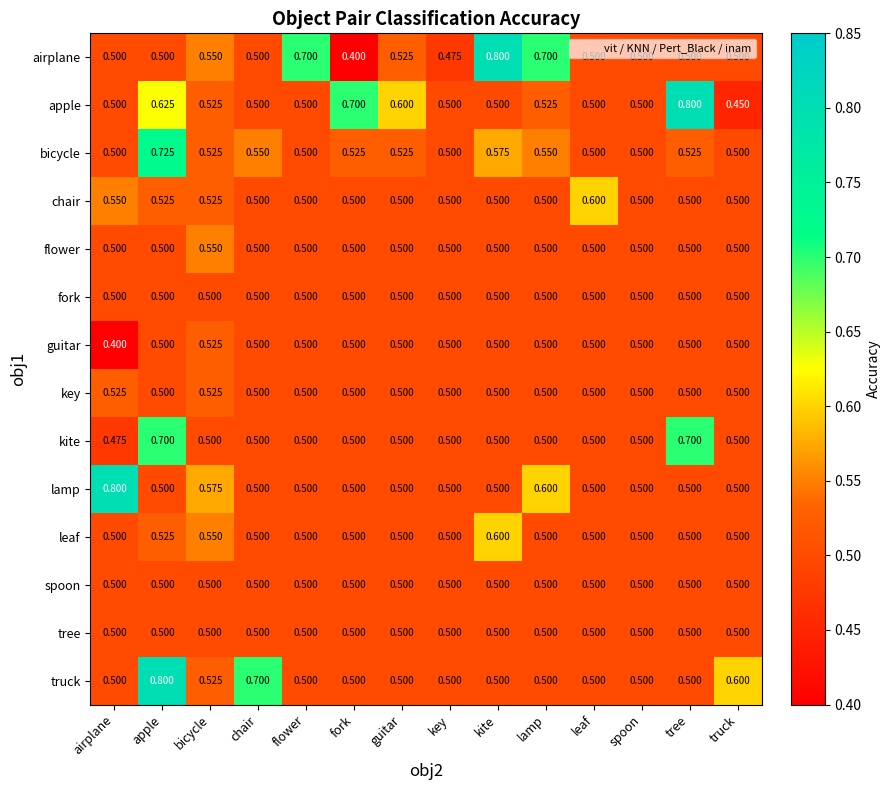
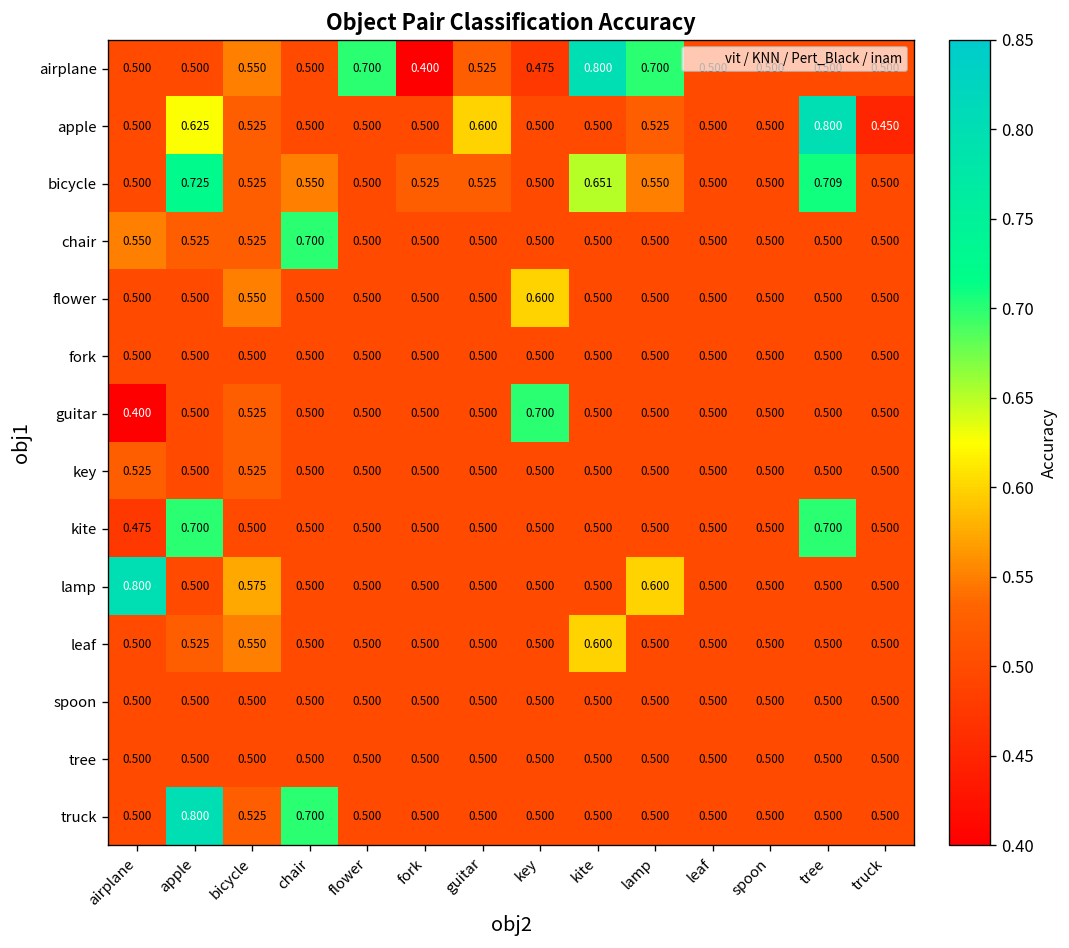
apple, fork: 0.700 -> 0.500
bicycle, kite: 0.575 -> 0.651
bicycle, tree: 0.525 -> 0.709
chair, chair: 0.500 -> 0.700
chair, leaf: 0.600 -> 0.500
flower, key: 0.500 -> 0.600
guitar, key: 0.500 -> 0.700
truck, truck: 0.600 -> 0.500
